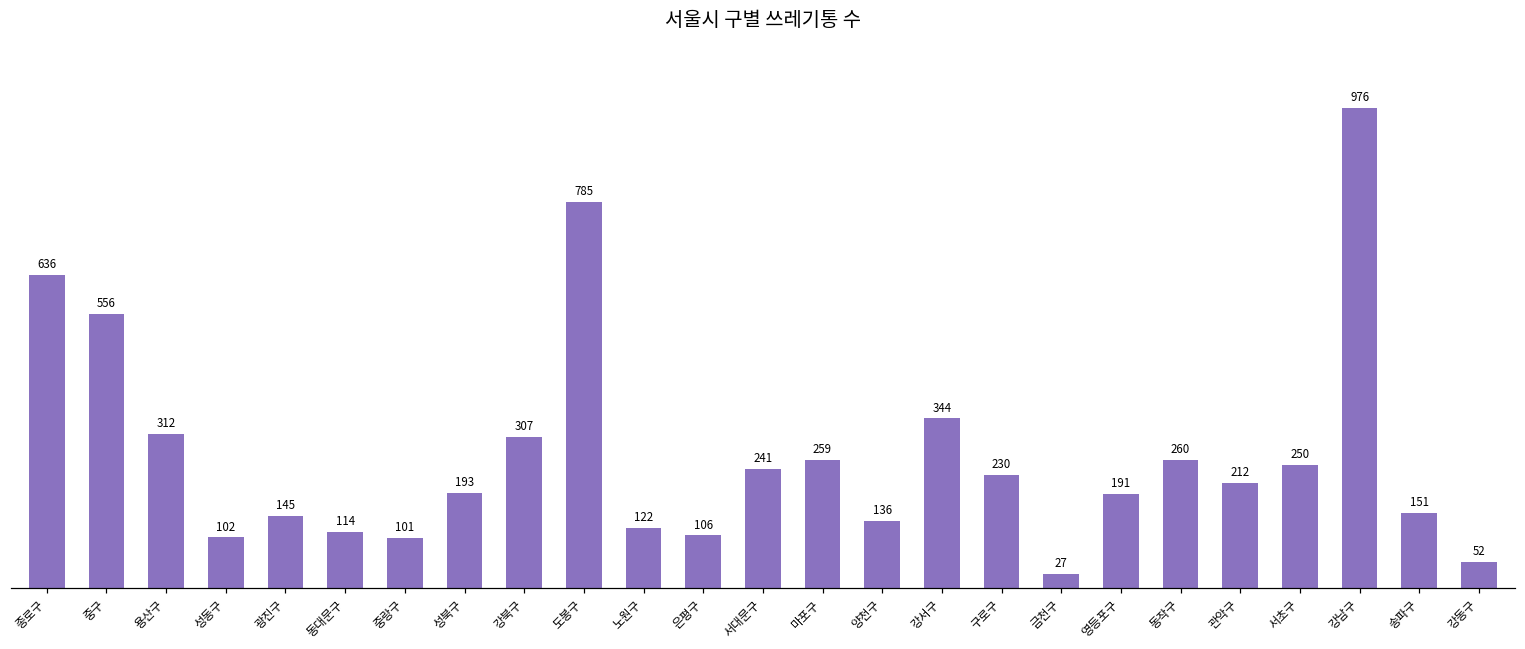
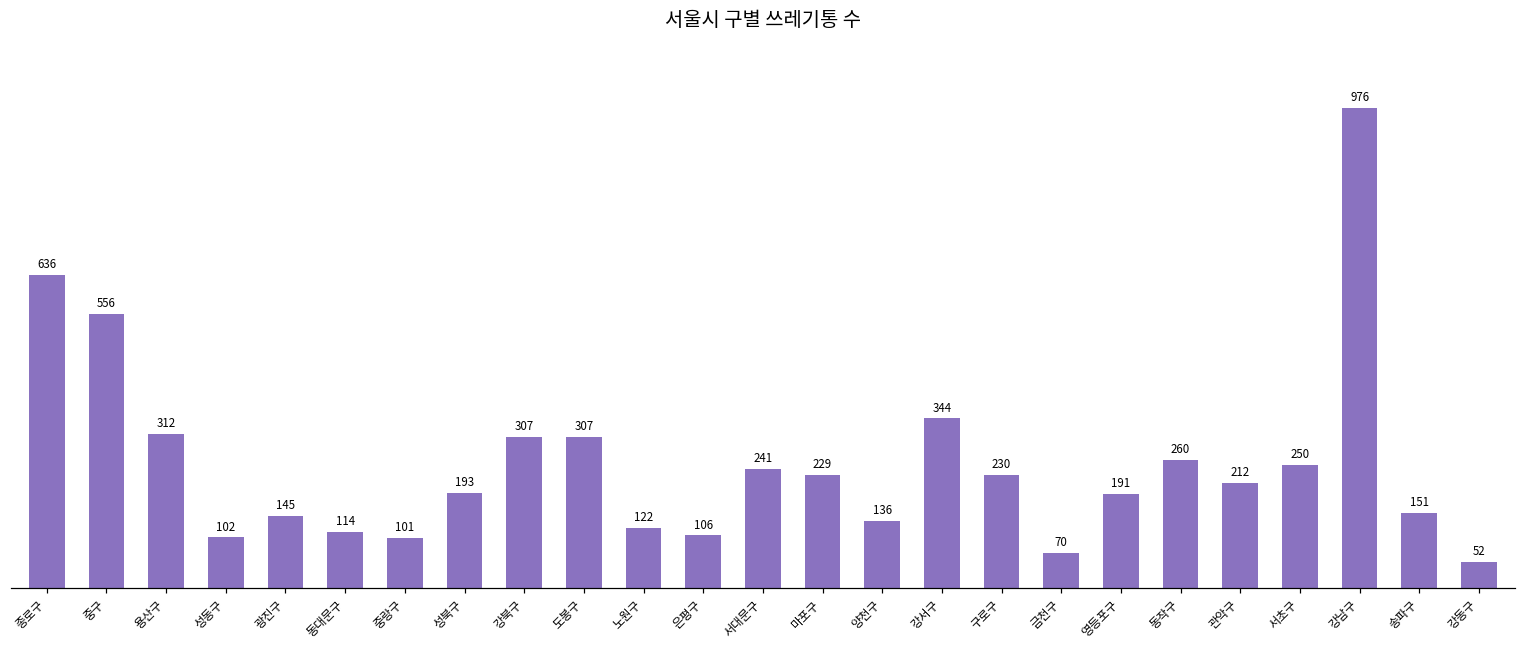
도봉구: 785 -> 307
마포구: 259 -> 229
금천구: 27 -> 70
